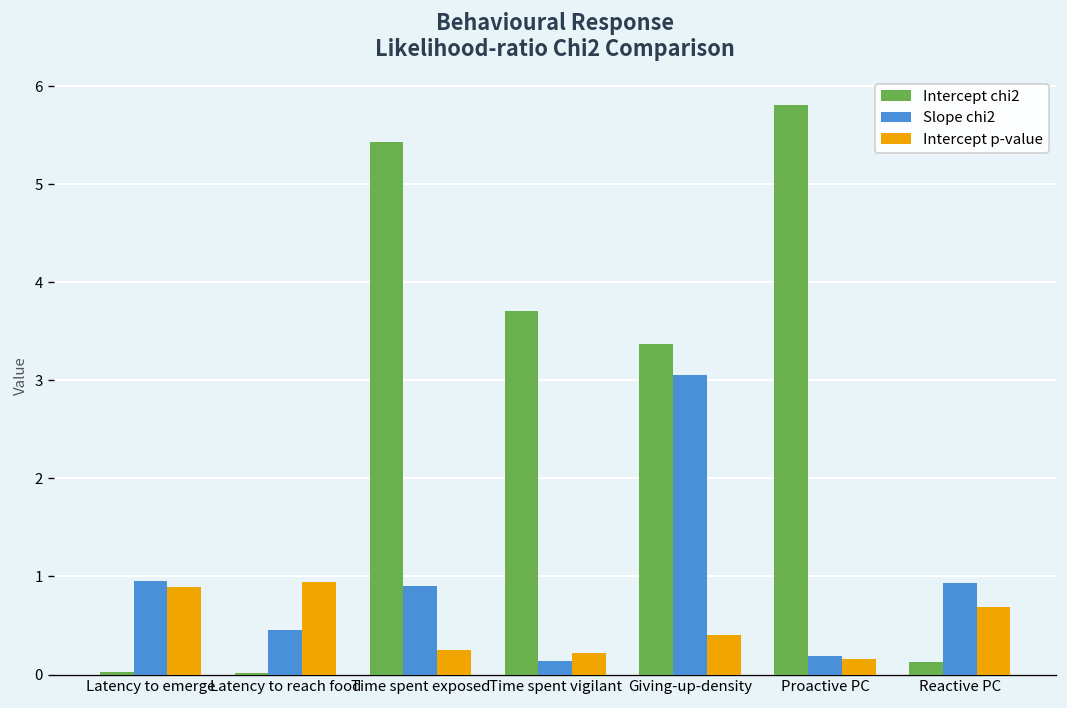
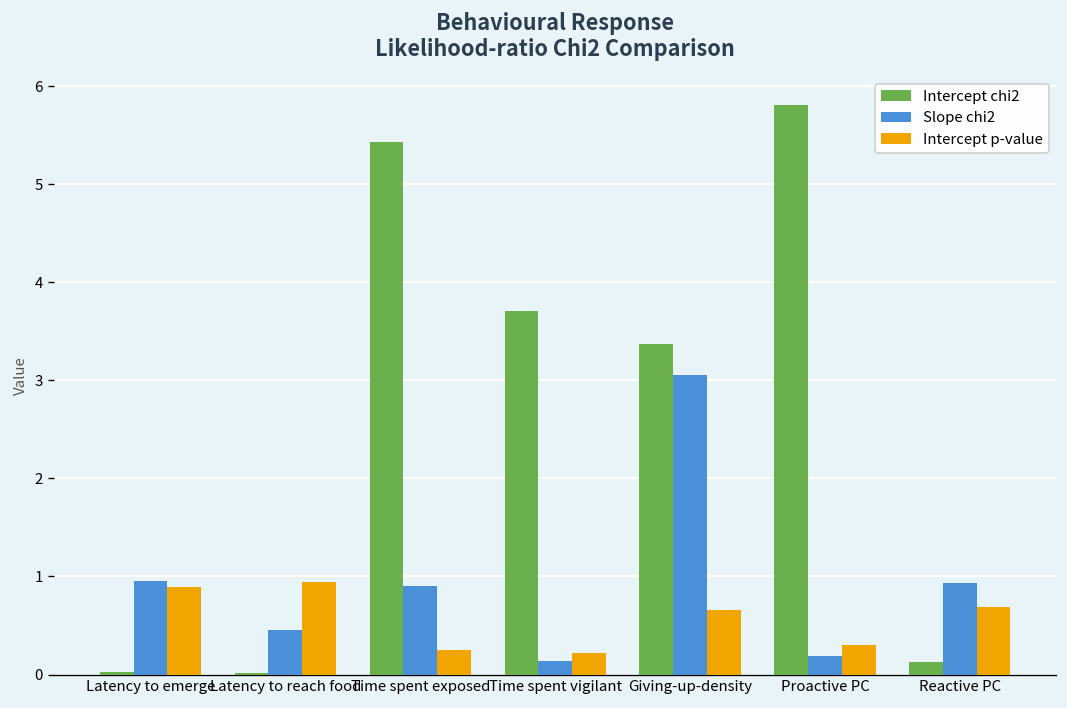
Intercept p-value, Giving-up-density: 0.4 -> 0.7
Intercept p-value, Proactive PC: 0.2 -> 0.3
